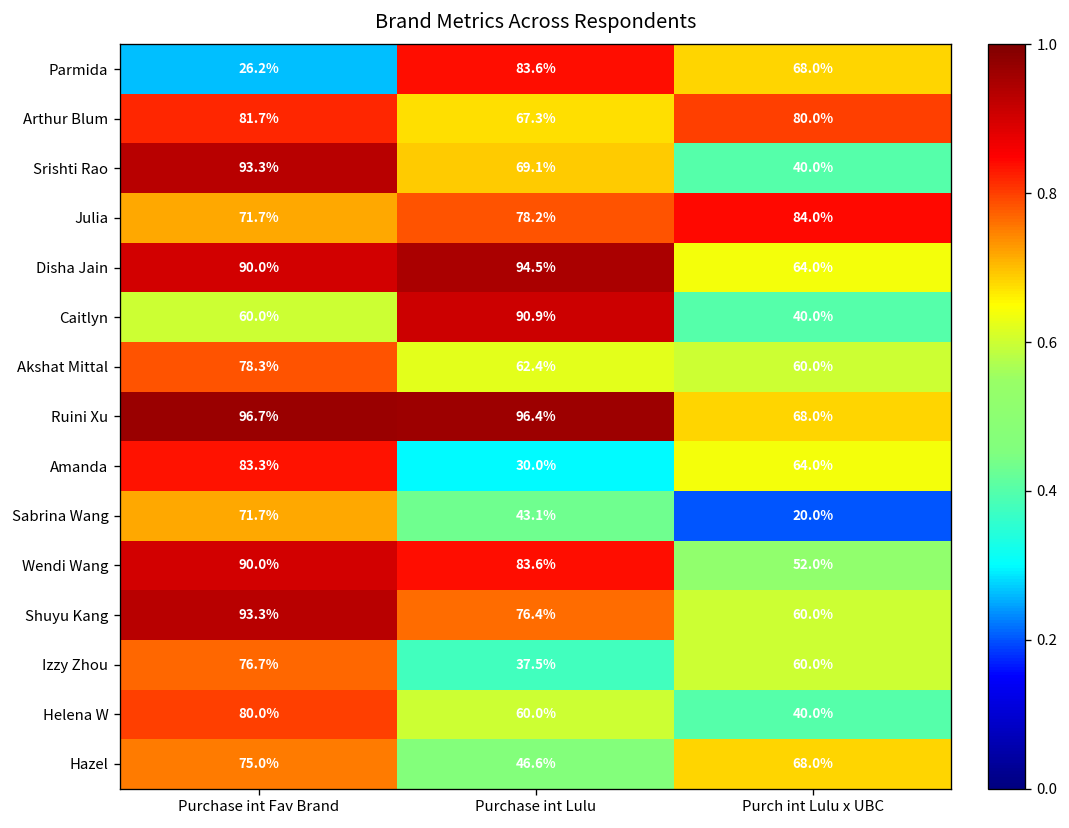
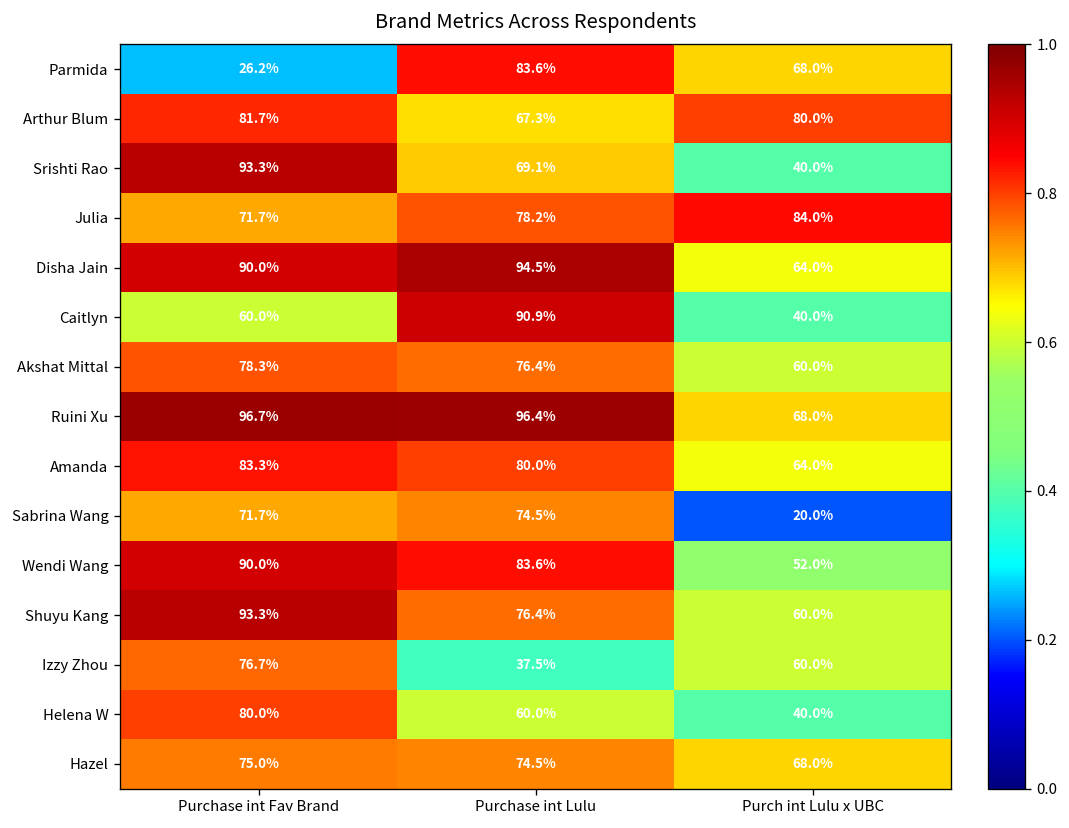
Akshat Mittal, Purchase int Lulu: 62.4% -> 76.4%
Amanda, Purchase int Lulu: 30.0% -> 80.0%
Sabrina Wang, Purchase int Lulu: 43.1% -> 74.5%
Hazel, Purchase int Lulu: 46.6% -> 74.5%
